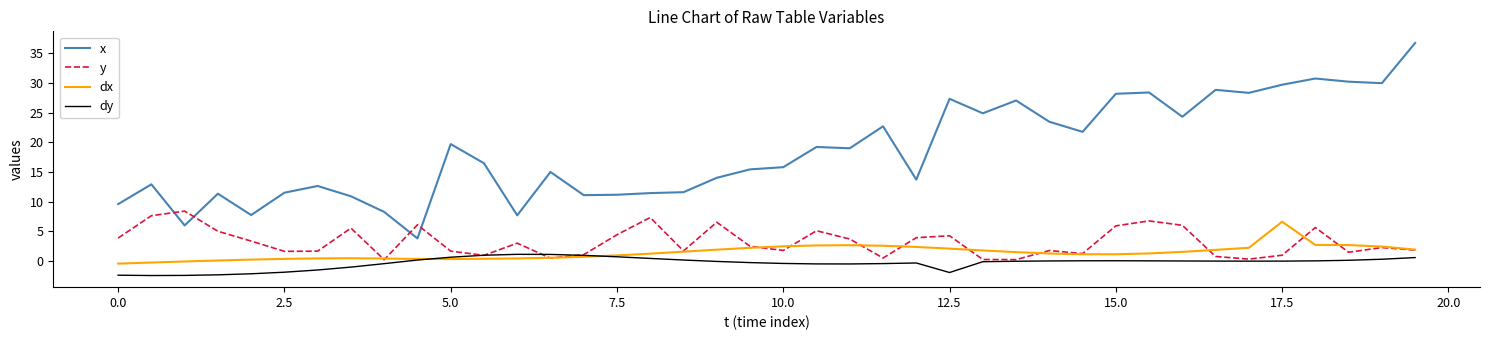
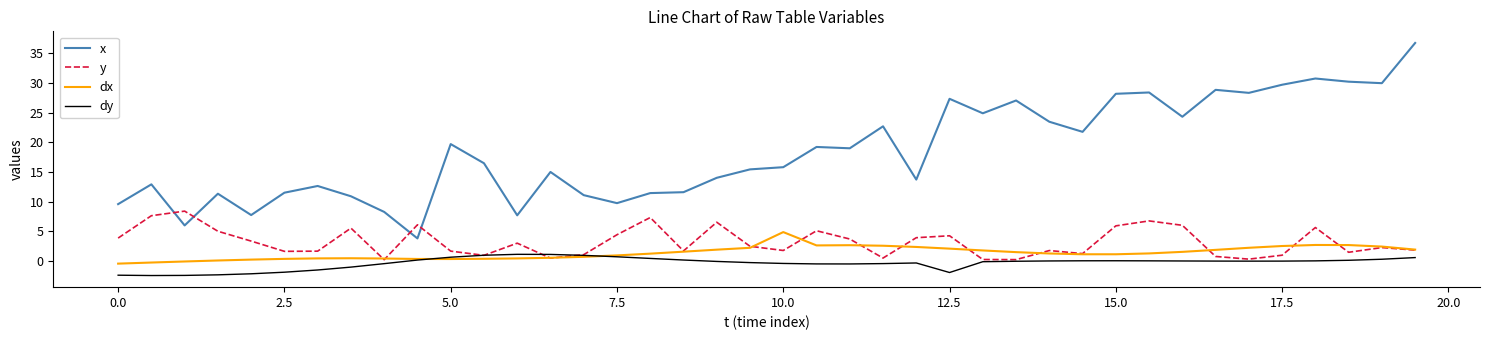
x, 7.5: 11 -> 10
dx, 10.0: 2 -> 5
dx, 17.5: 7 -> 3
